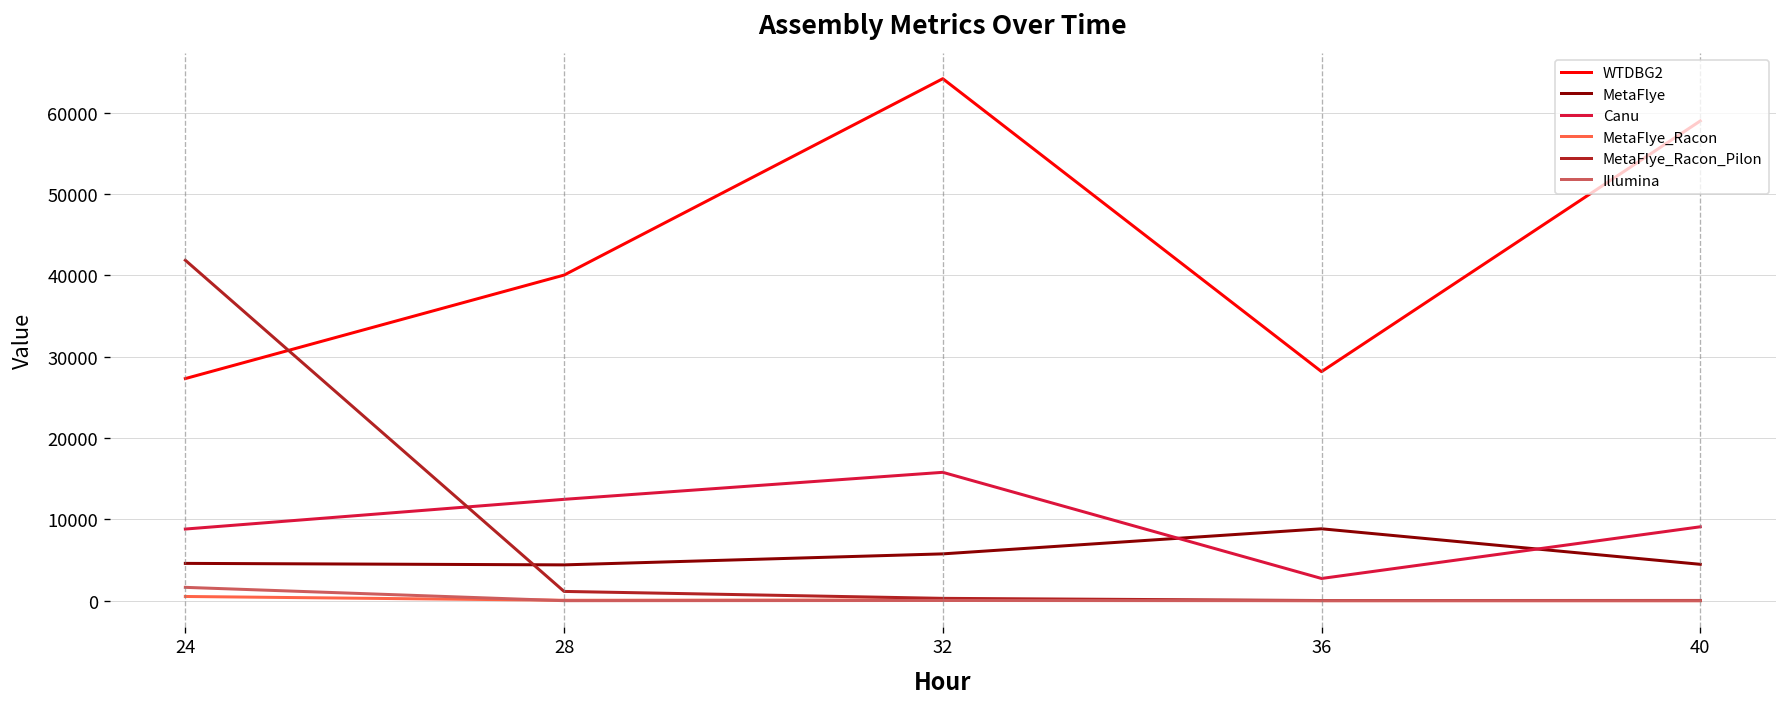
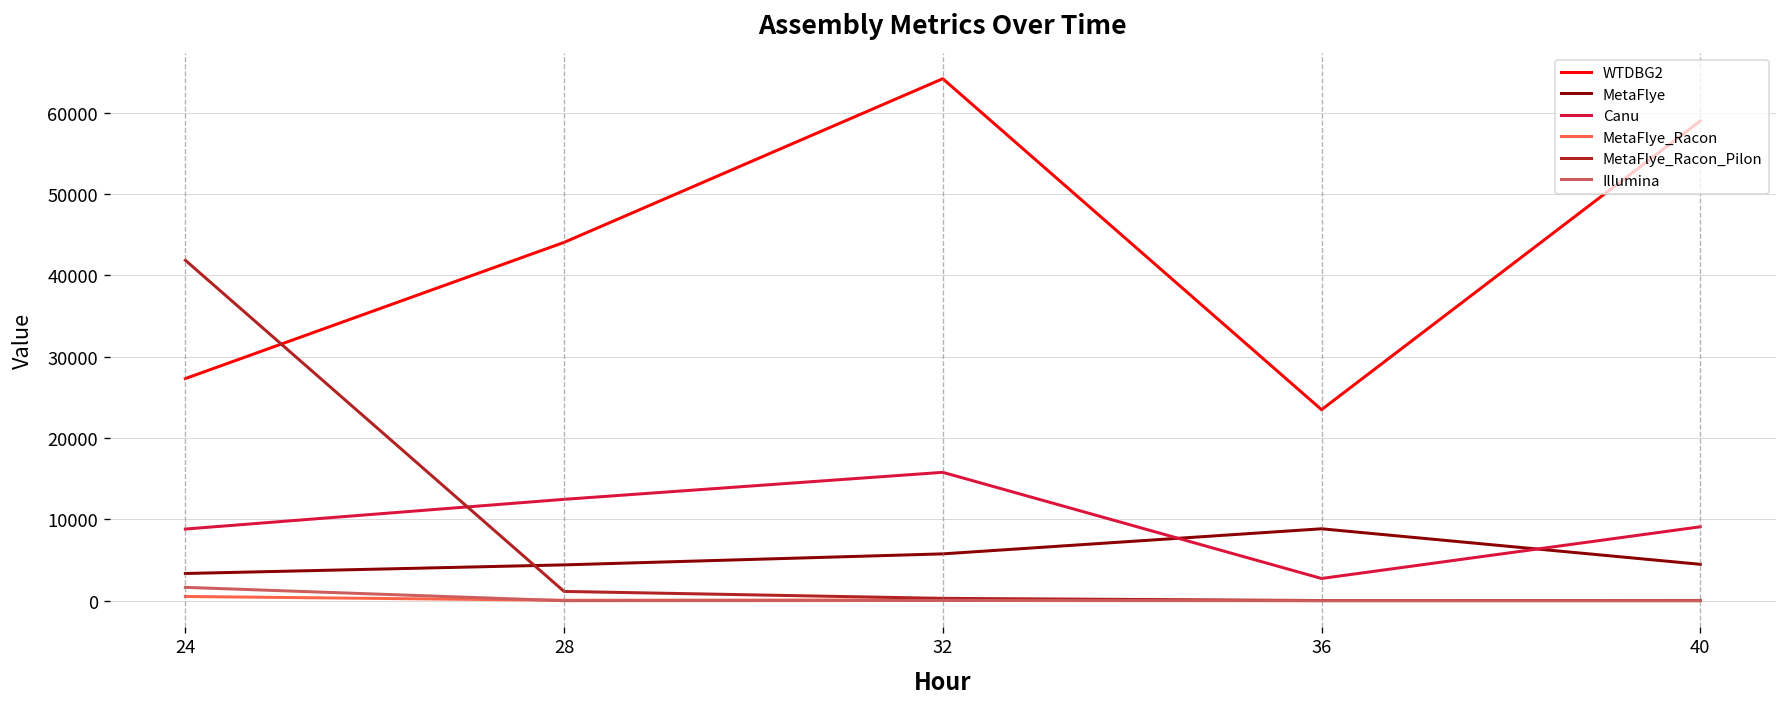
MetaFlye, 24: 5000 -> 3000
WTDBG2, 28: 40000 -> 44000
WTDBG2, 36: 28000 -> 23000
